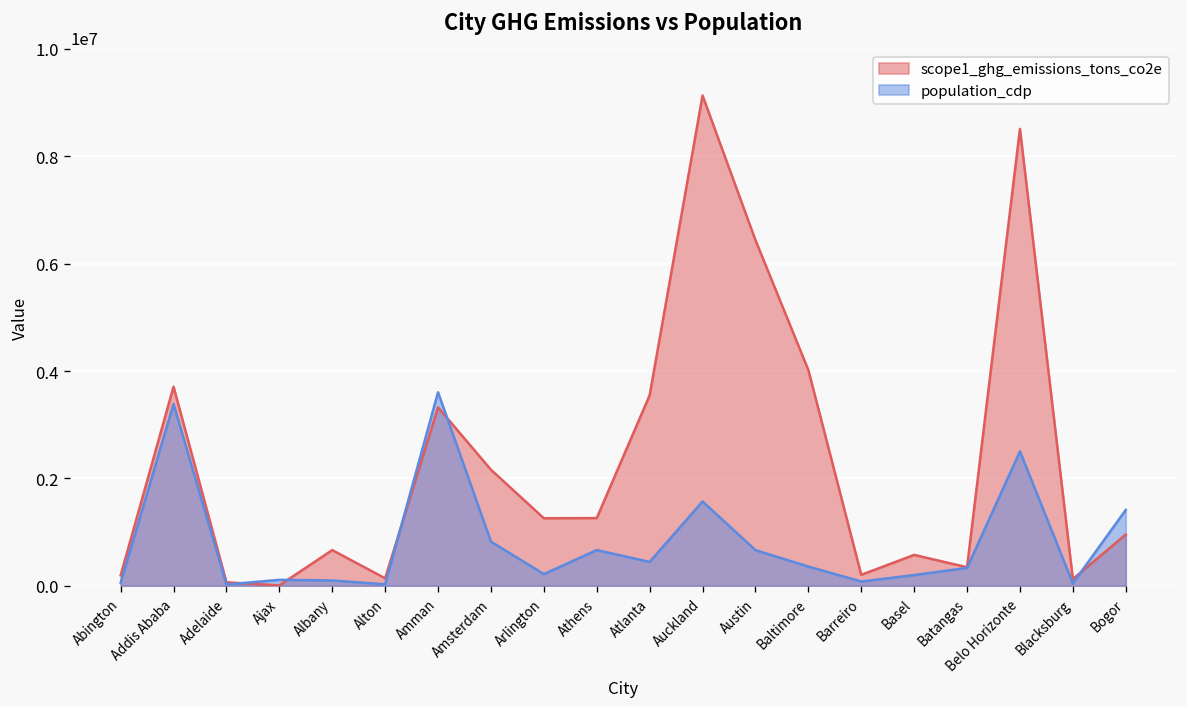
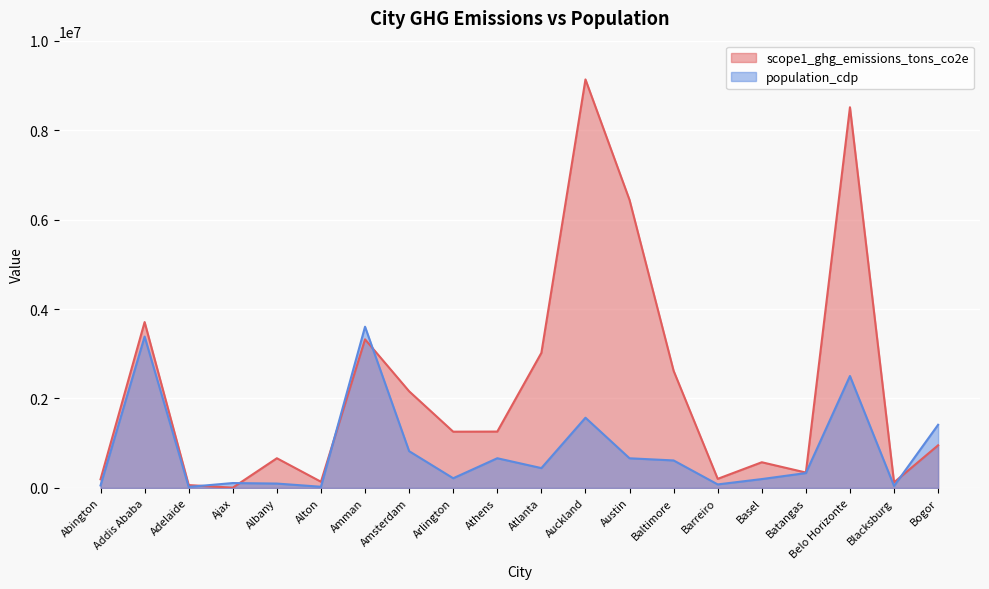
scope1_ghg_emissions_tons_co2e, Atlanta: 3500000 -> 3000000
scope1_ghg_emissions_tons_co2e, Baltimore: 4000000 -> 2600000
population_cdp, Baltimore: 400000 -> 600000
